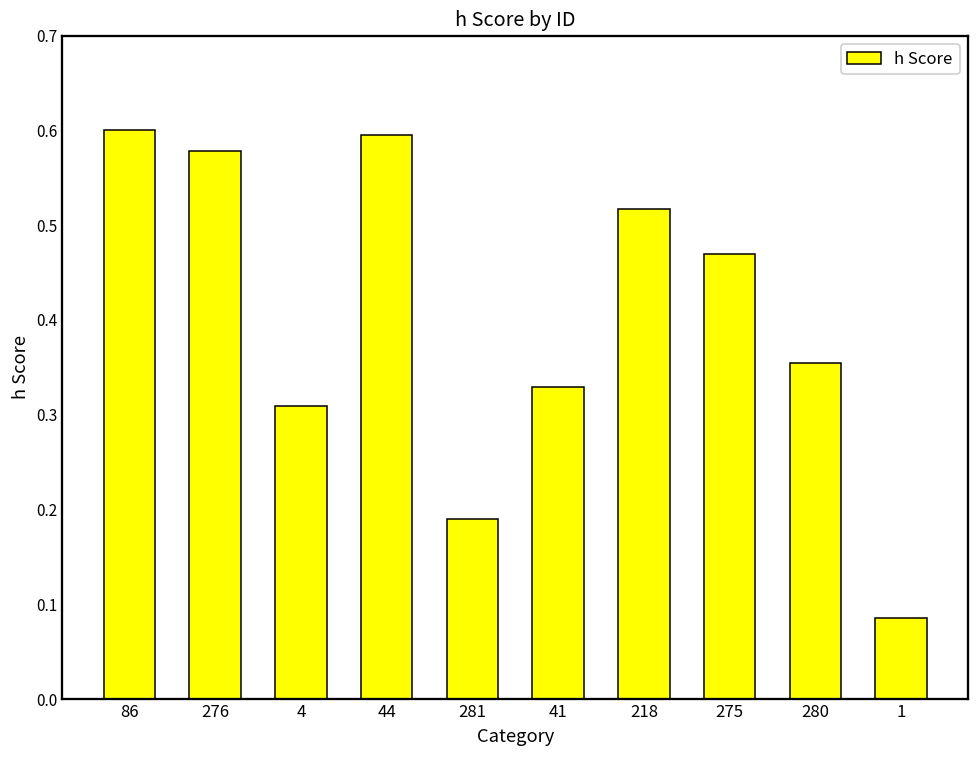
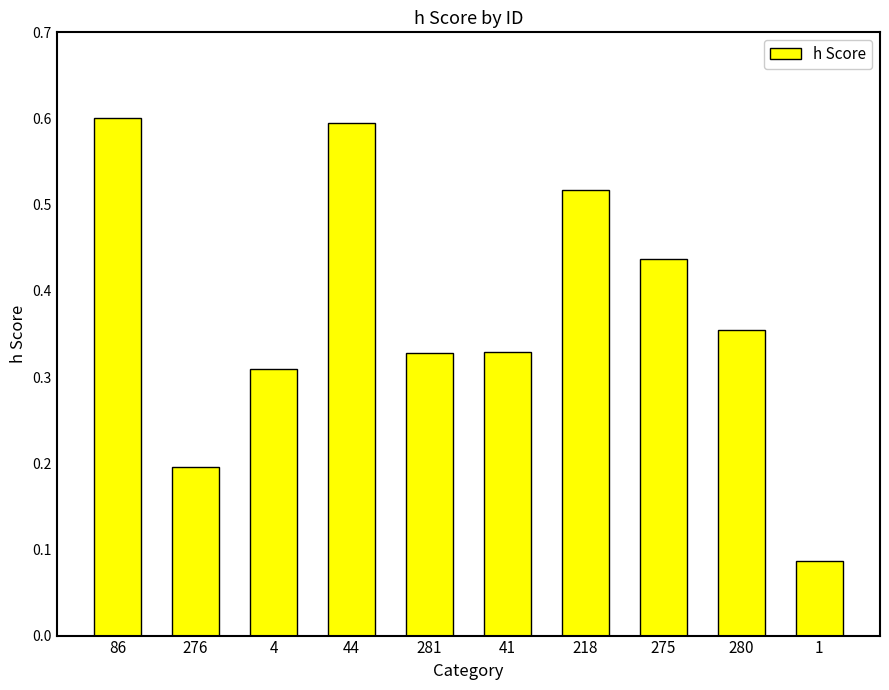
276: 0.58 -> 0.20
281: 0.19 -> 0.33
275: 0.47 -> 0.44
